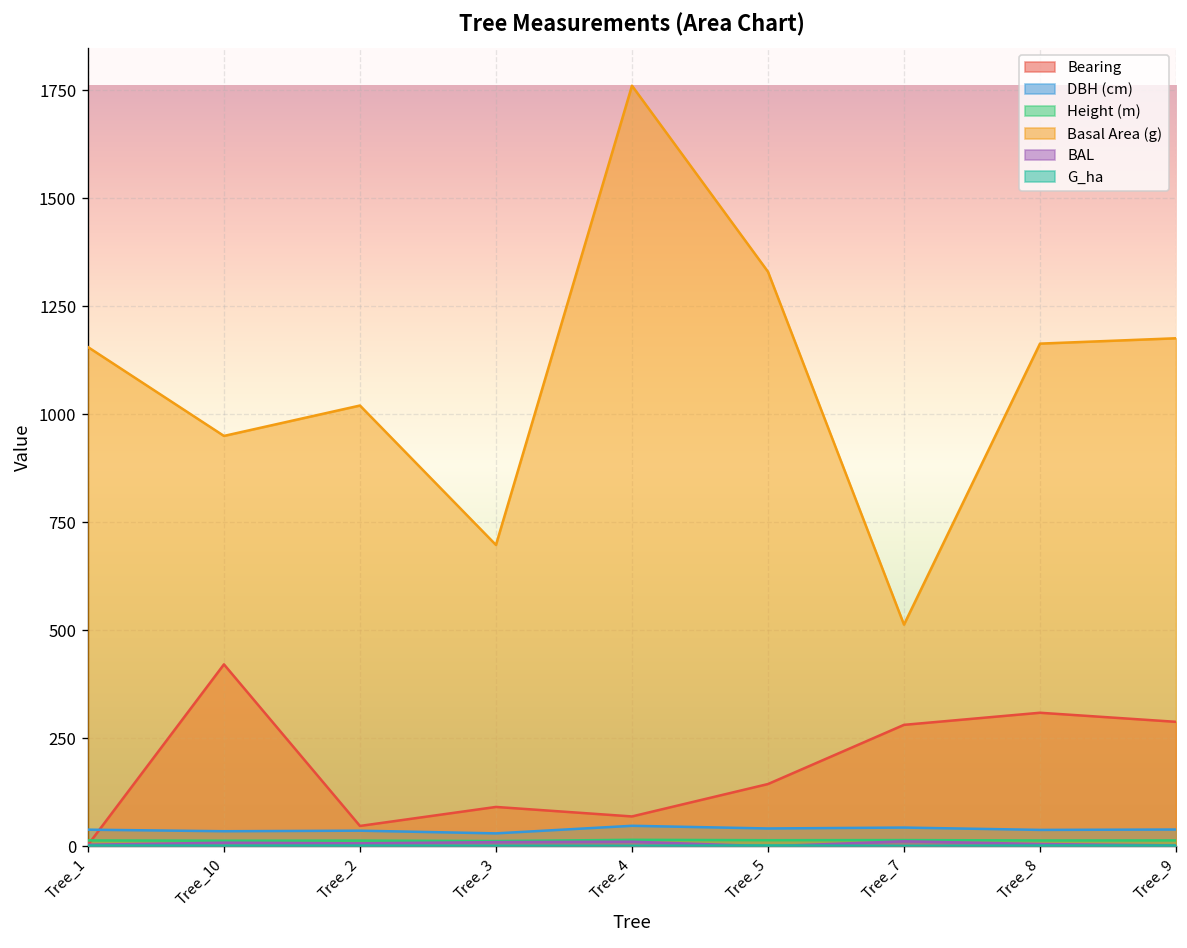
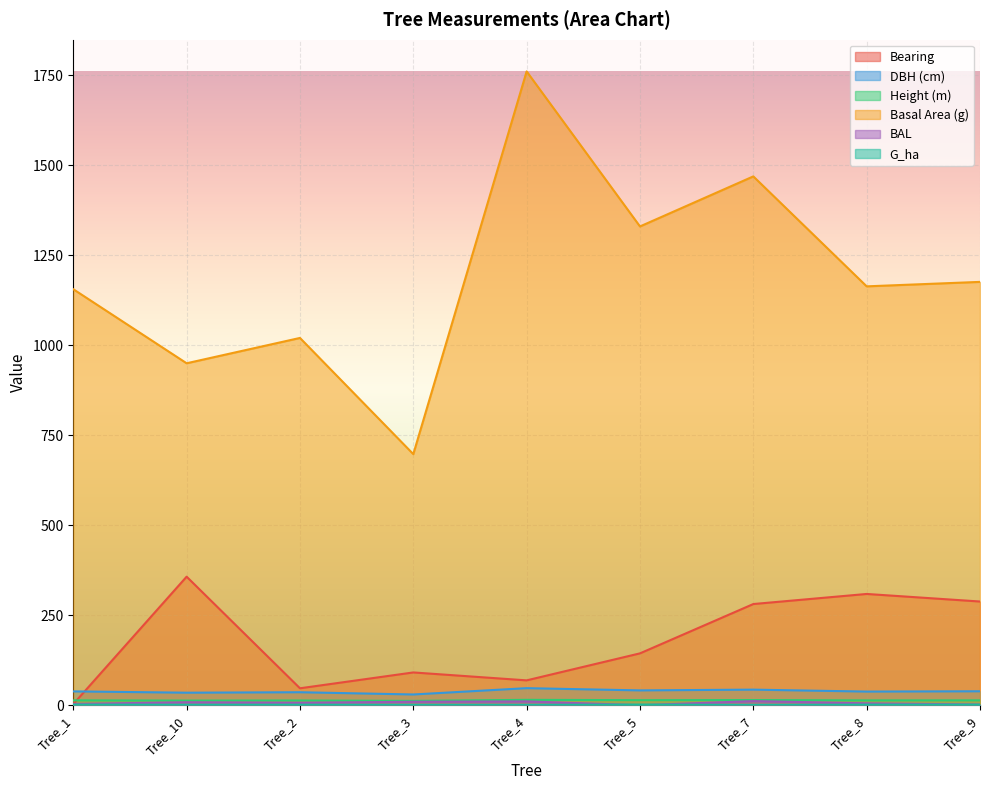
Bearing, Tree_10: 420 -> 360
Basal Area (g), Tree_7: 510 -> 1470
